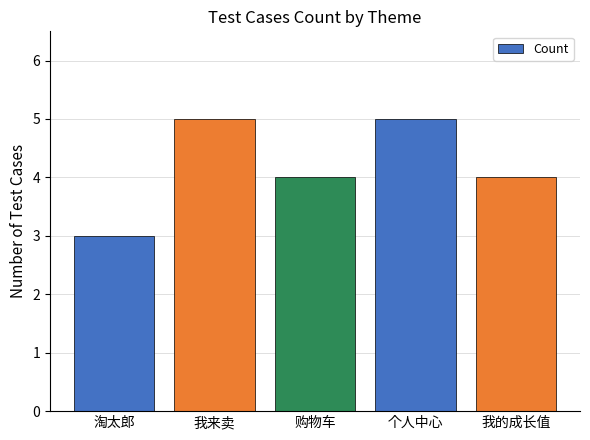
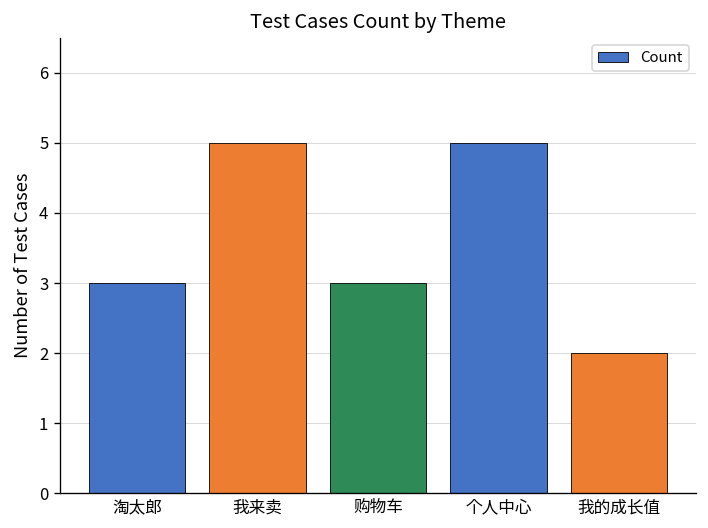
购物车: 4 -> 3
我的成长值: 4 -> 2
